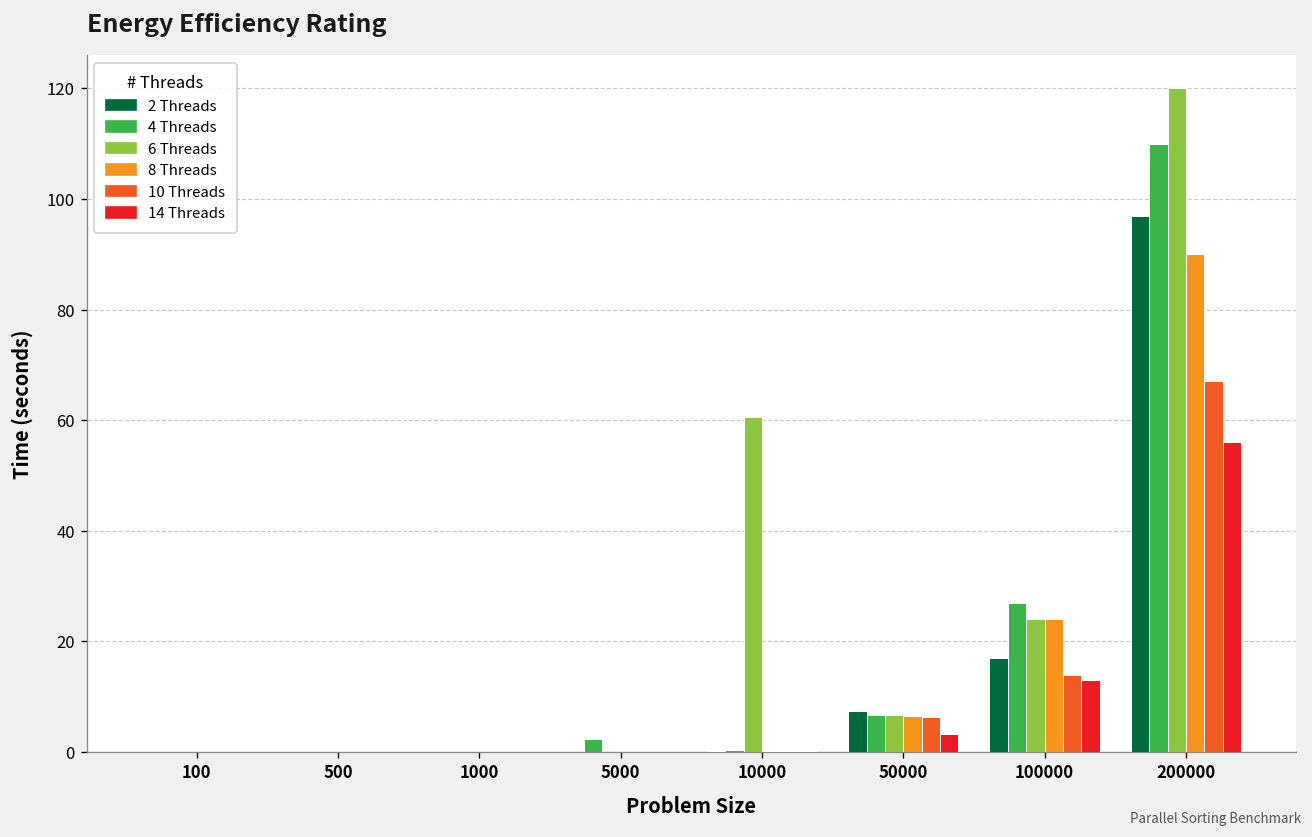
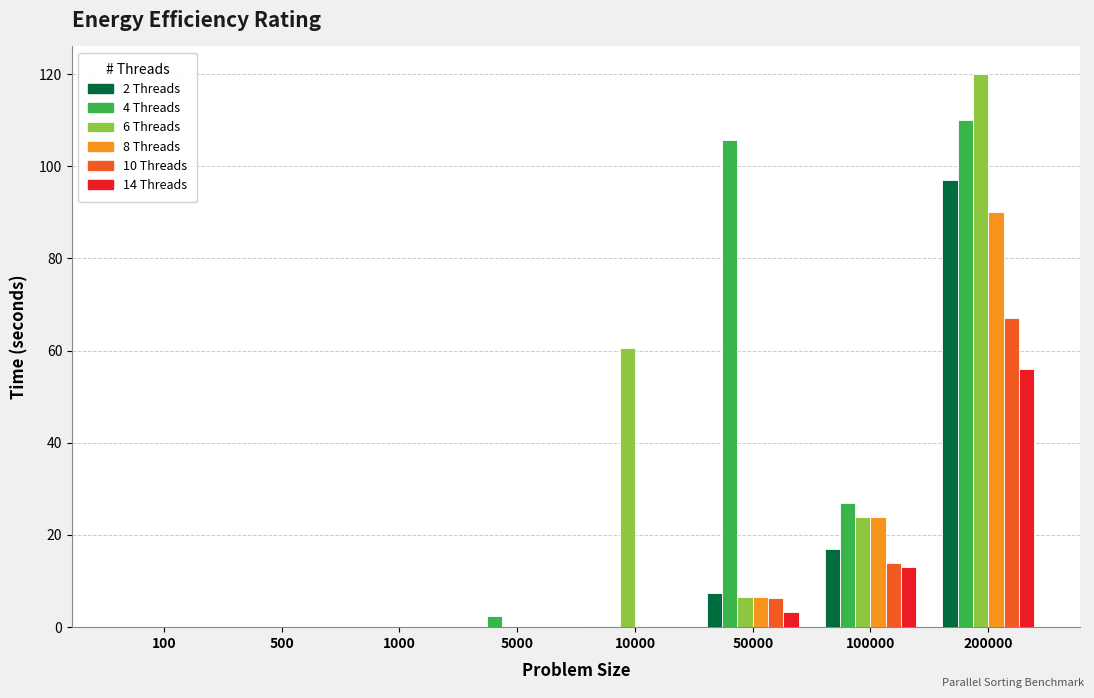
4 Threads, 50000: 7 -> 106
